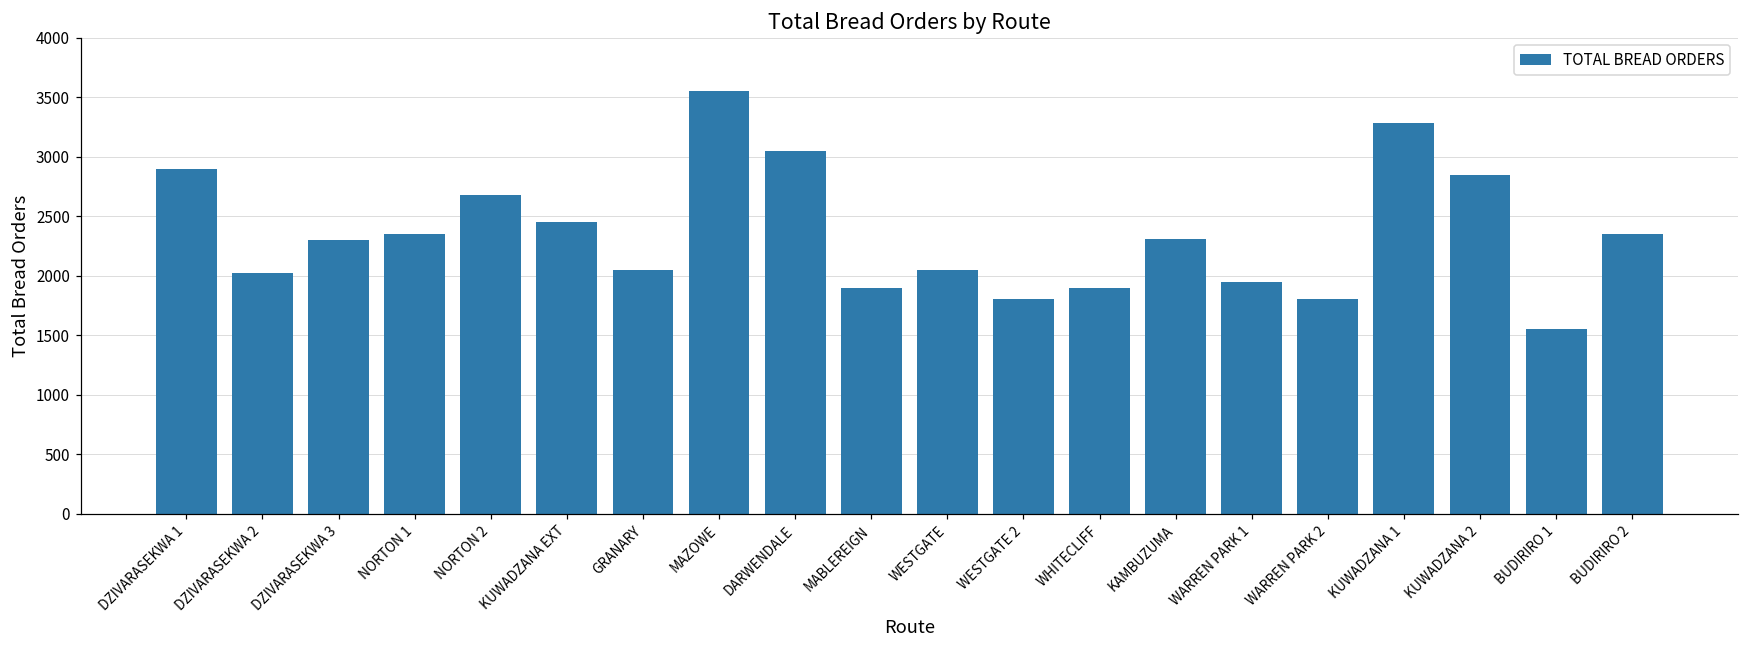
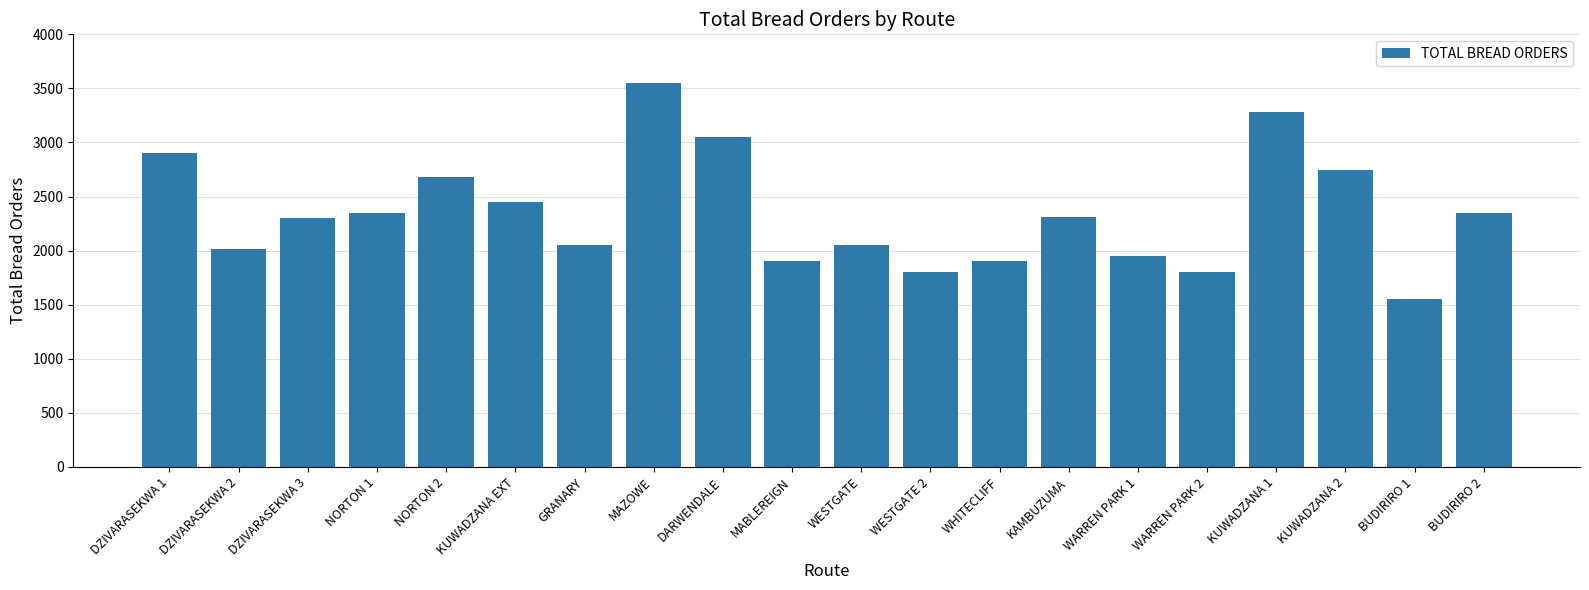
KUWADZANA 2: 2850 -> 2750
